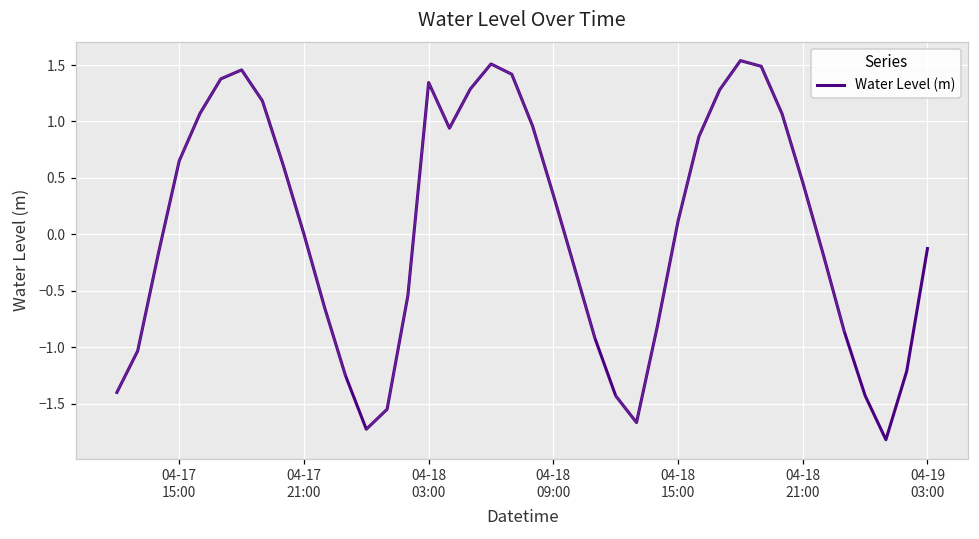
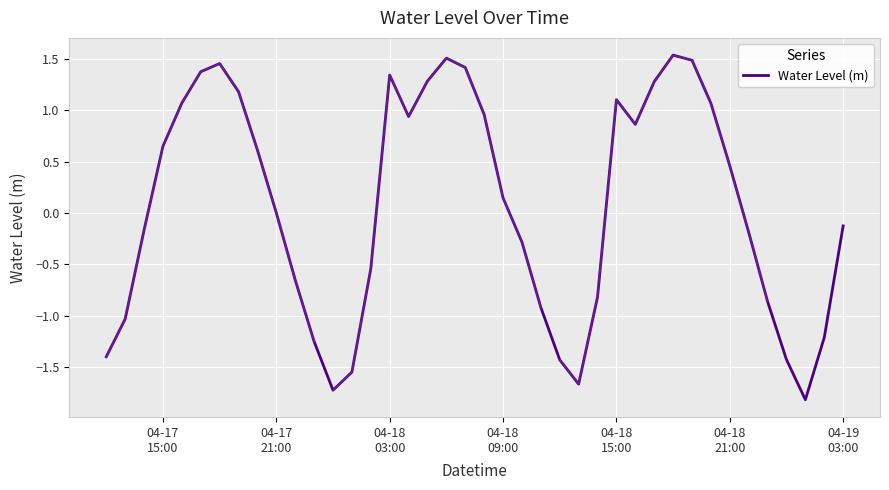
Water Level (m), 04-18 09:00: 0.35 -> 0.15
Water Level (m), 04-18 15:00: 0.12 -> 1.10
